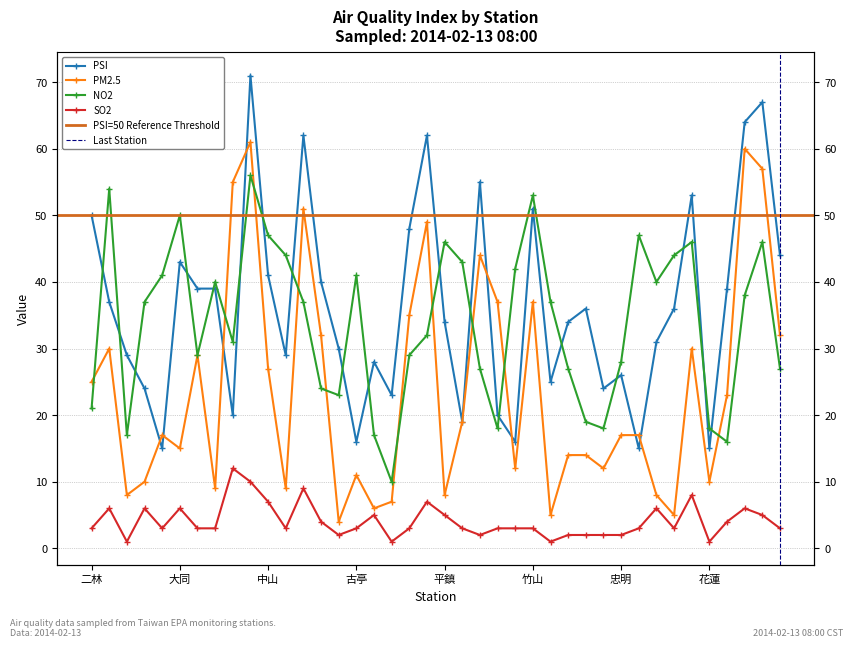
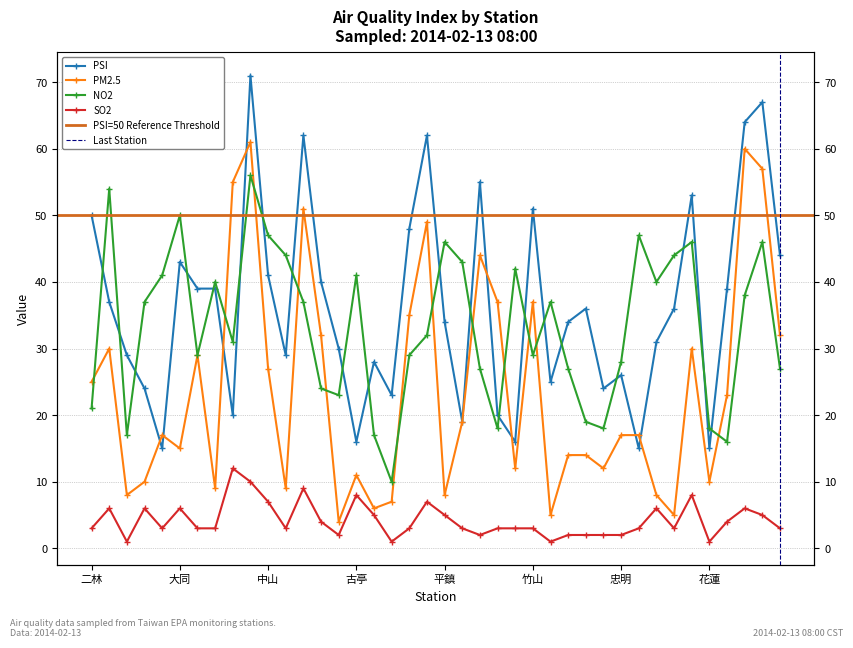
SO2, 古亭: 3 -> 8
NO2, 竹山: 53 -> 29
